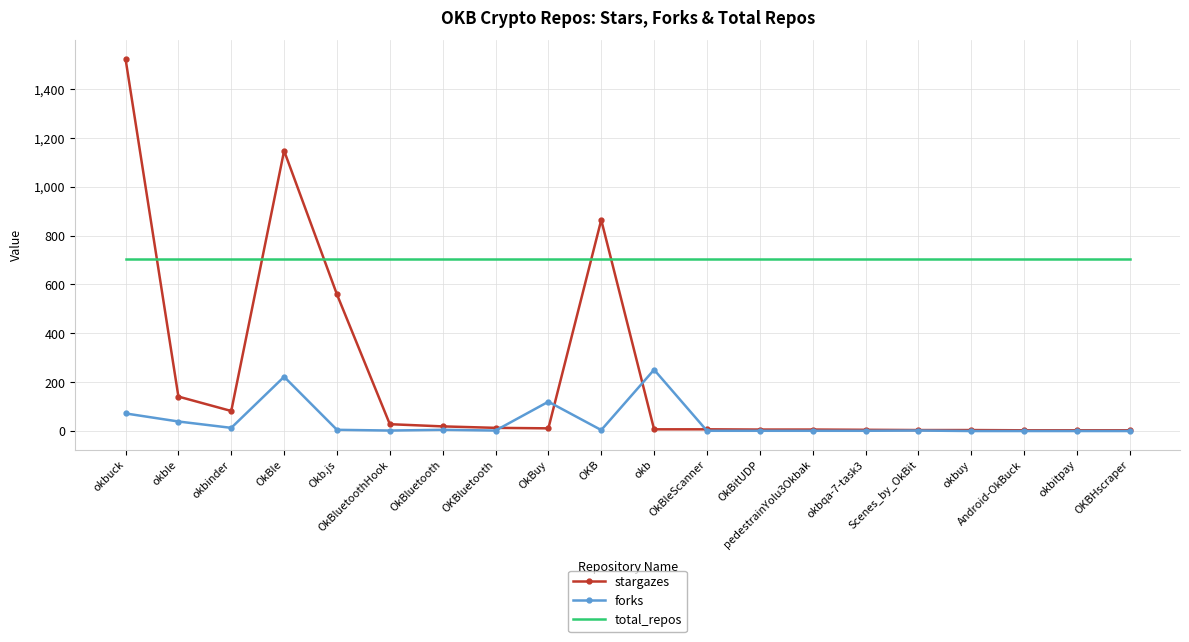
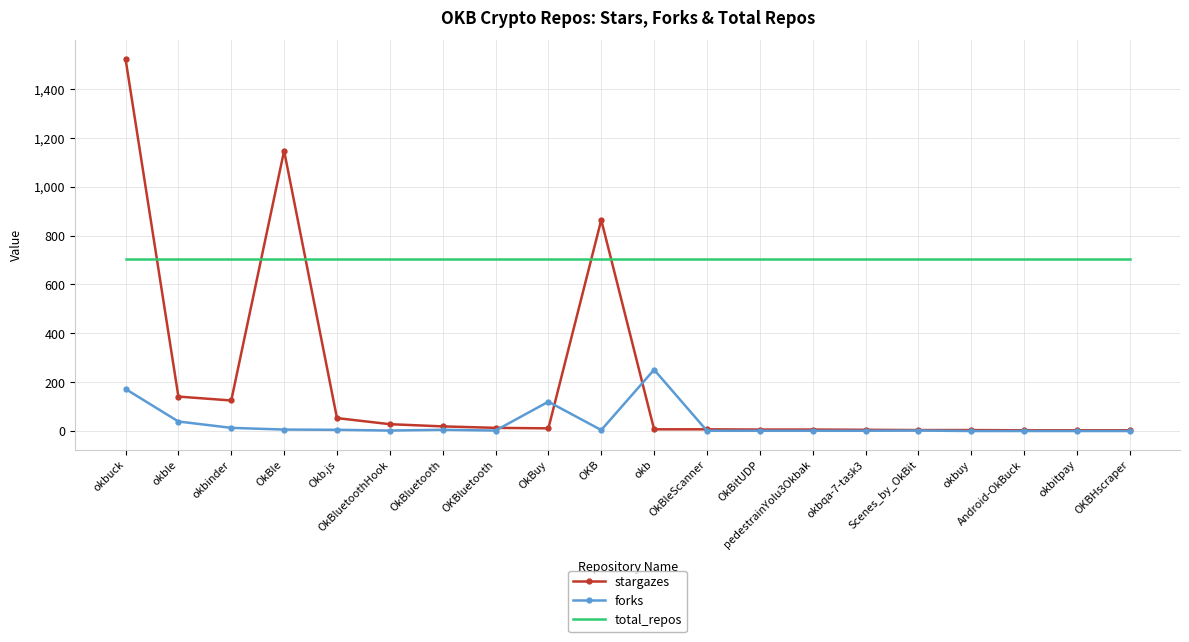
forks, okbuck: 70 -> 170
stargazes, okbinder: 80 -> 130
forks, OkBle: 220 -> 10
stargazes, Okb.js: 560 -> 50
